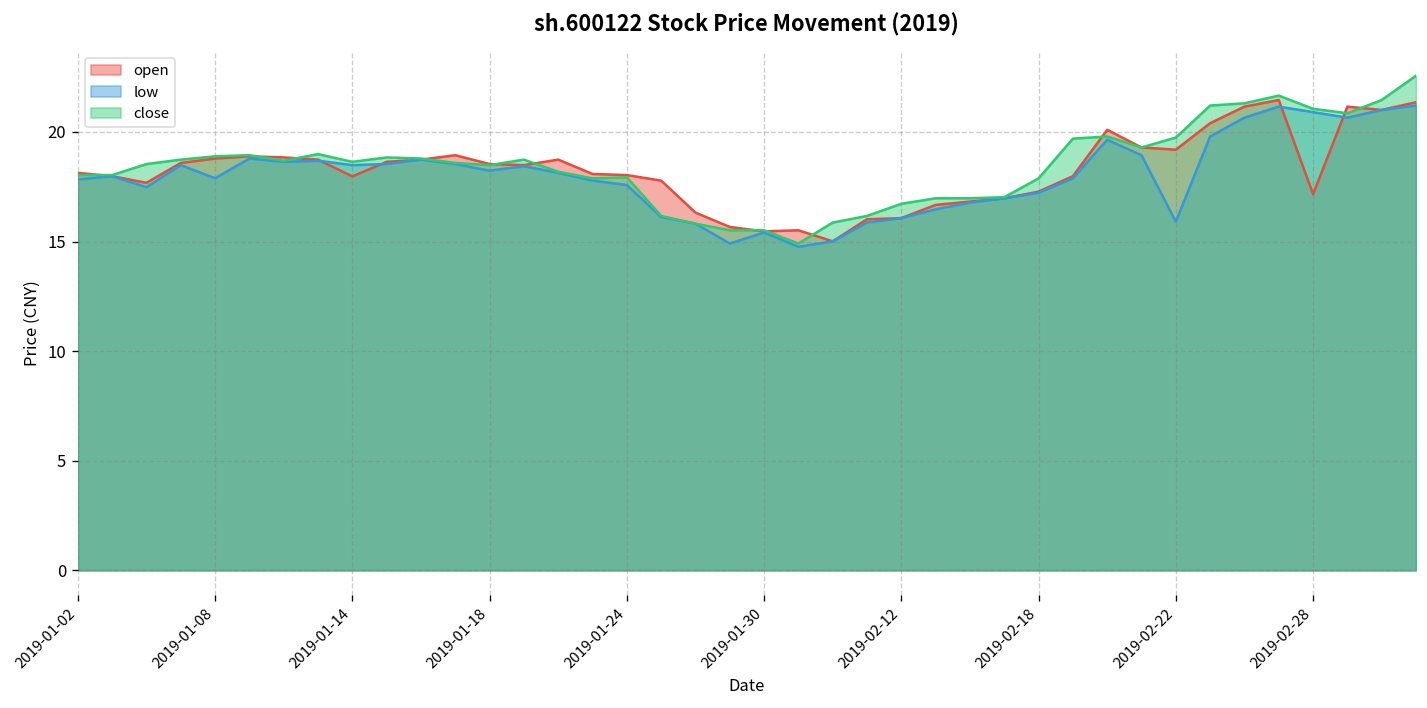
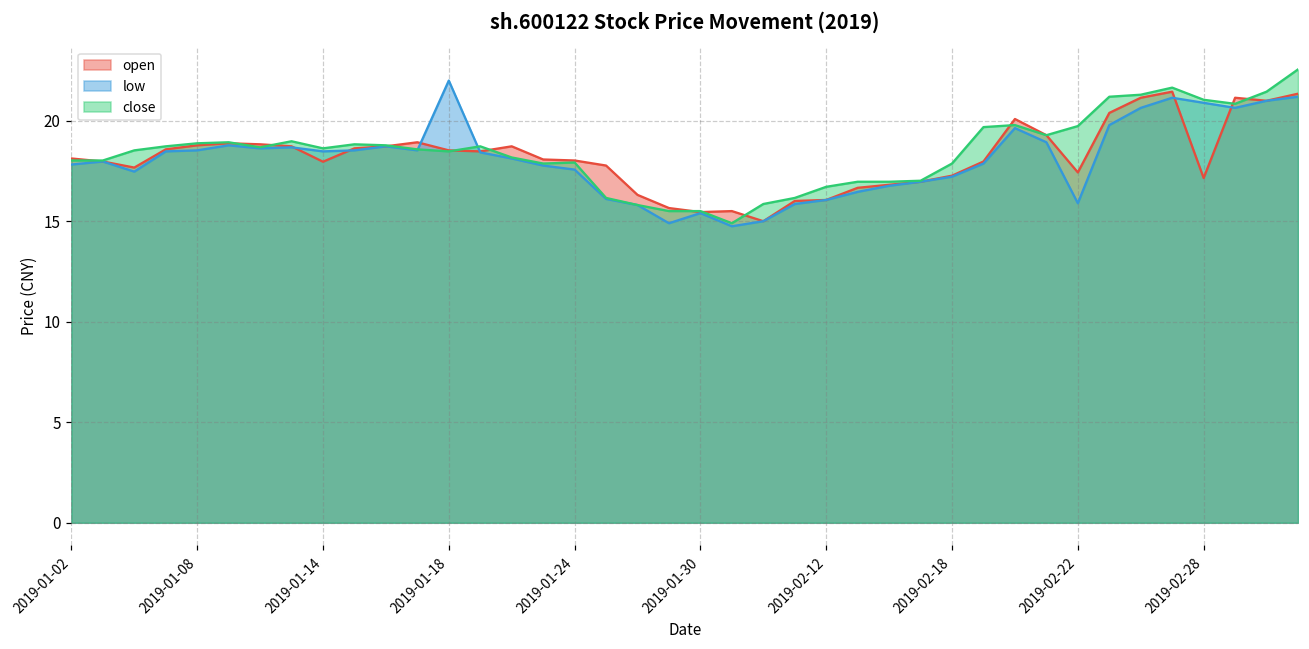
low, 2019-01-08: 17.9 -> 18.5
low, 2019-01-18: 18.2 -> 22.0
open, 2019-02-22: 19.2 -> 17.4
